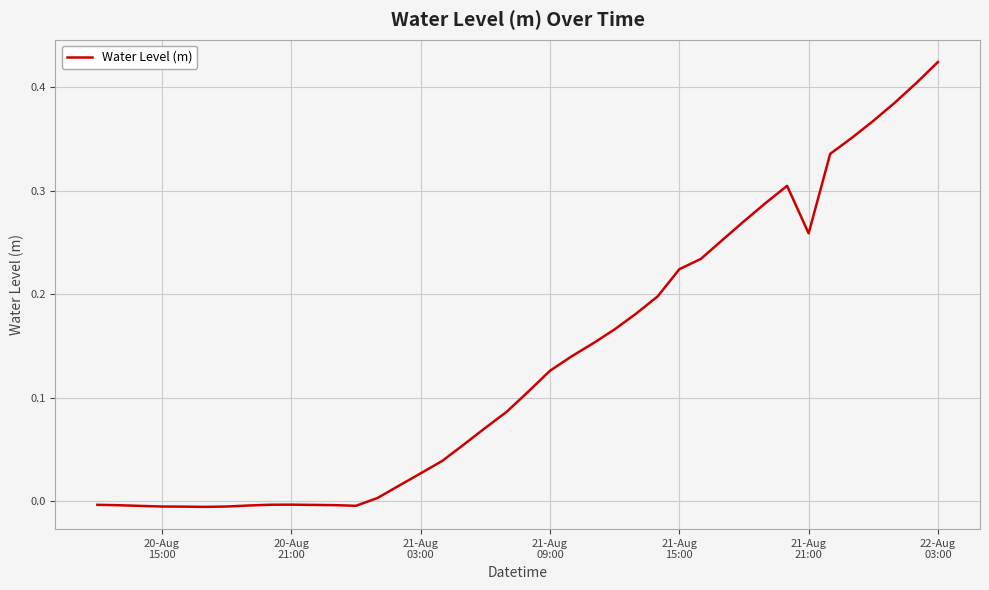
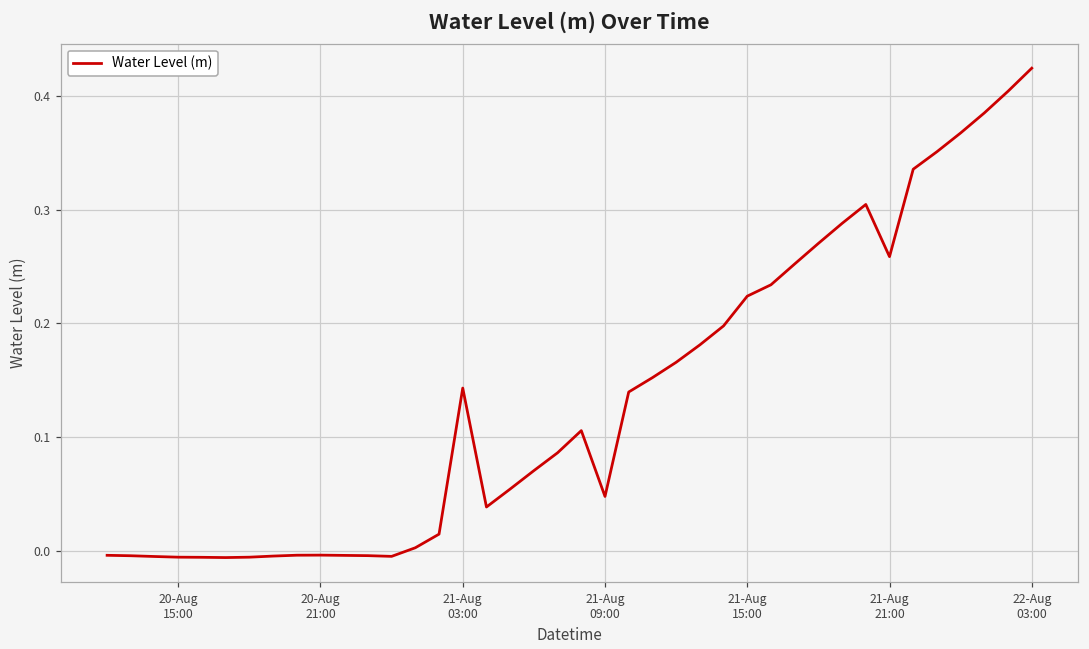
21-Aug 03:00: 0.027 -> 0.143
21-Aug 09:00: 0.126 -> 0.048
